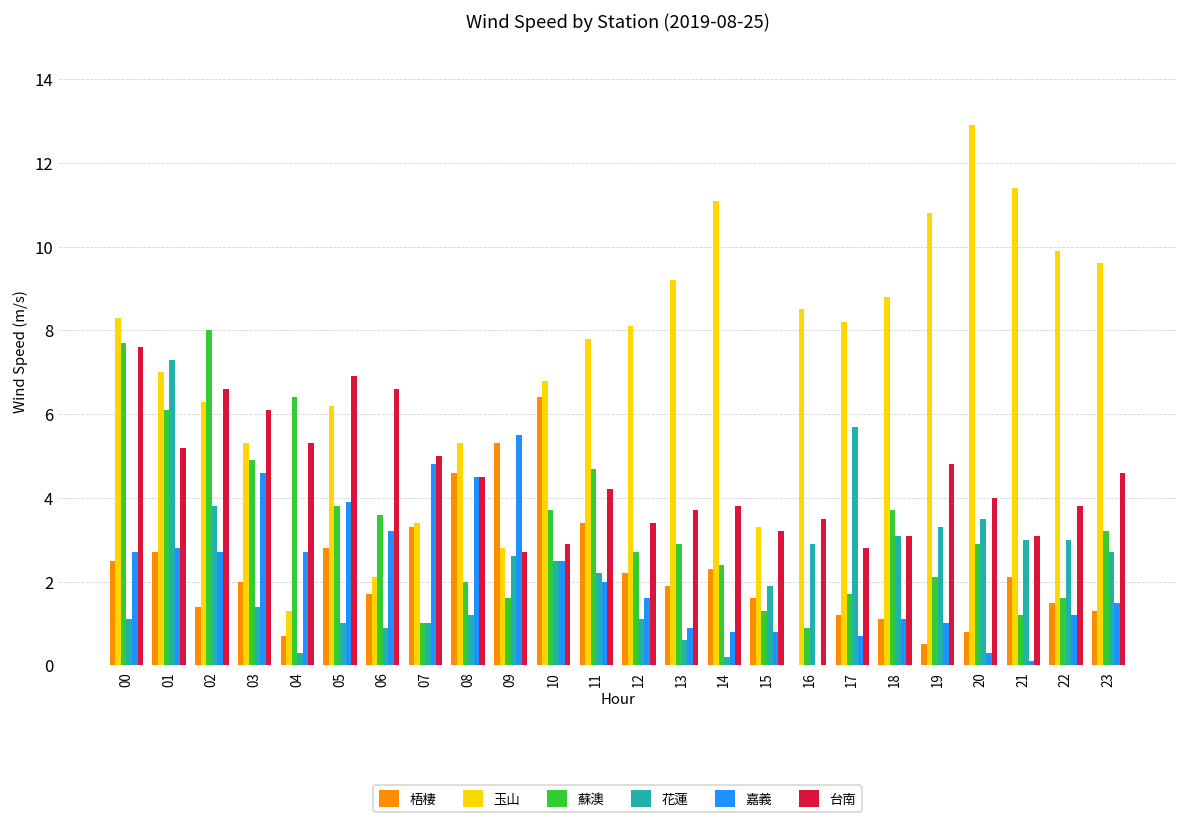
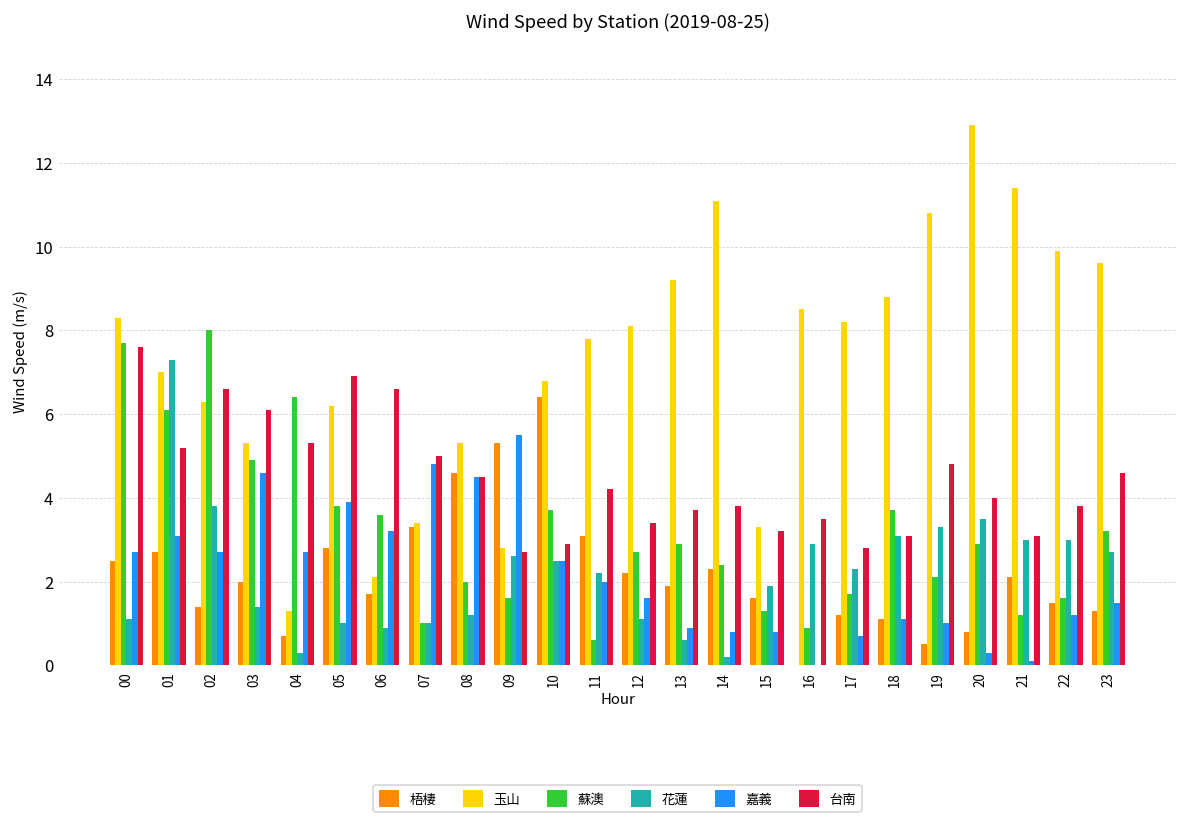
嘉義, 01: 2.8 -> 3.1
梧棲, 11: 3.4 -> 3.1
蘇澳, 11: 4.7 -> 0.6
花蓮, 17: 5.7 -> 2.3
